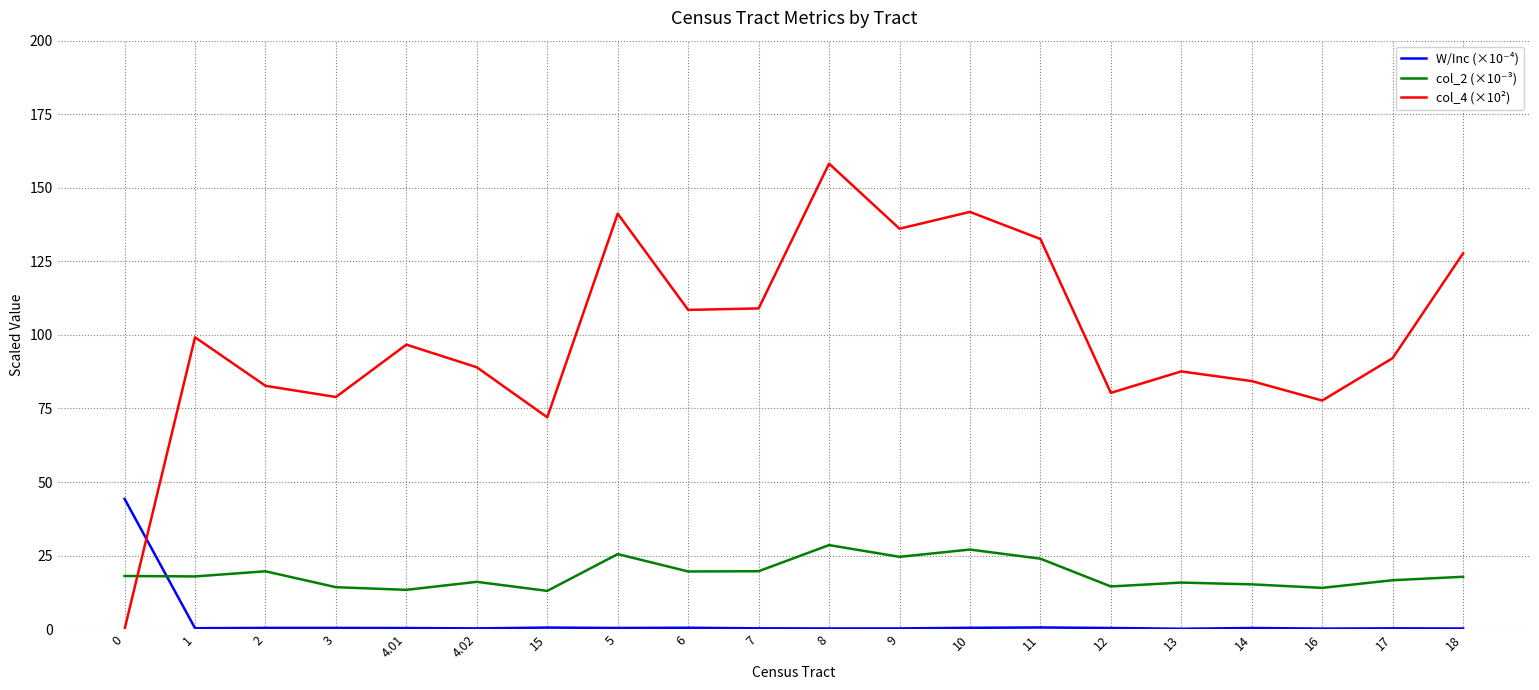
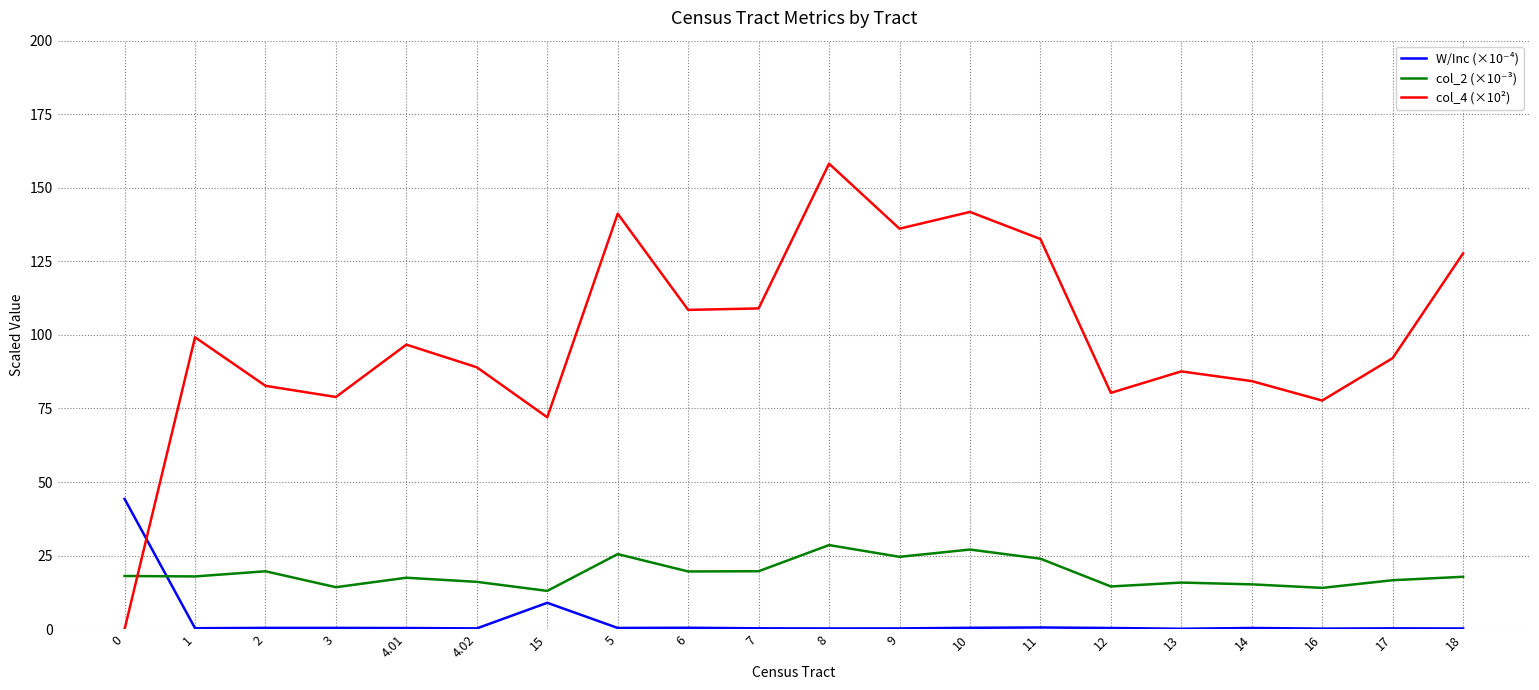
col_2 (×10⁻³), 4.01: 13 -> 17
W/Inc (×10⁻⁴), 15: 1 -> 9
